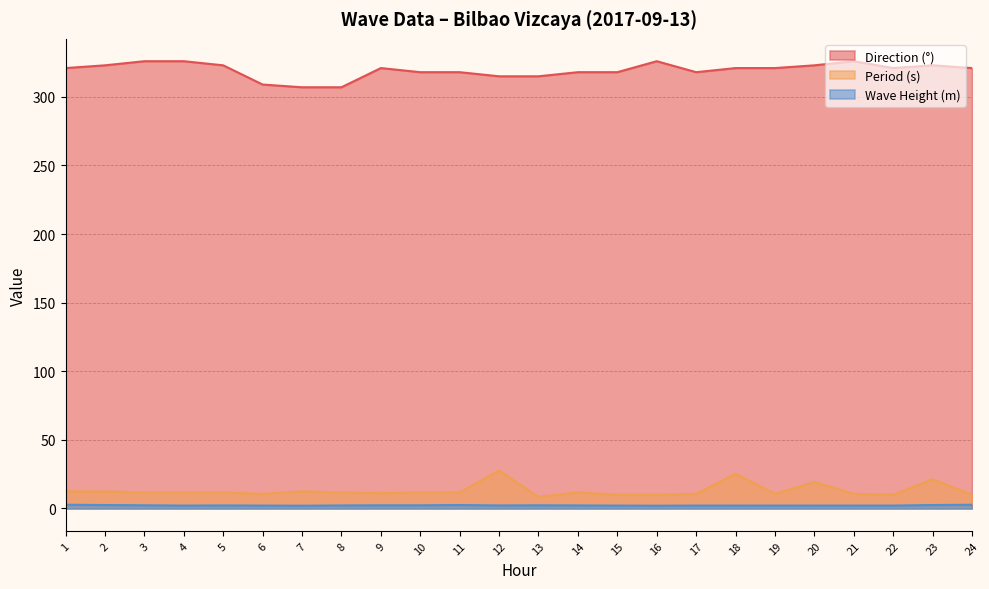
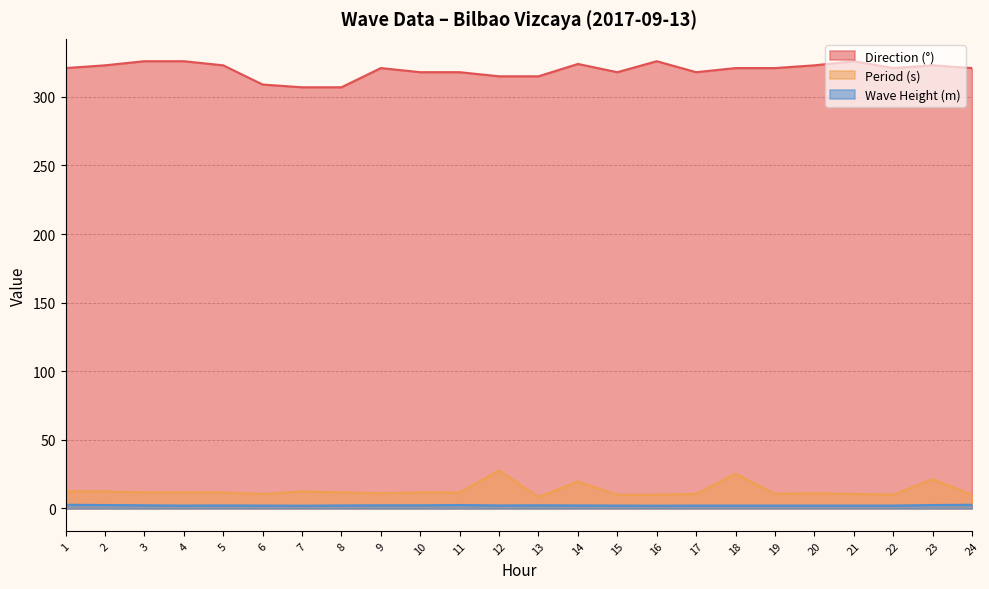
Direction (°), 14: 318 -> 324
Period (s), 14: 12 -> 20
Period (s), 20: 19 -> 11
